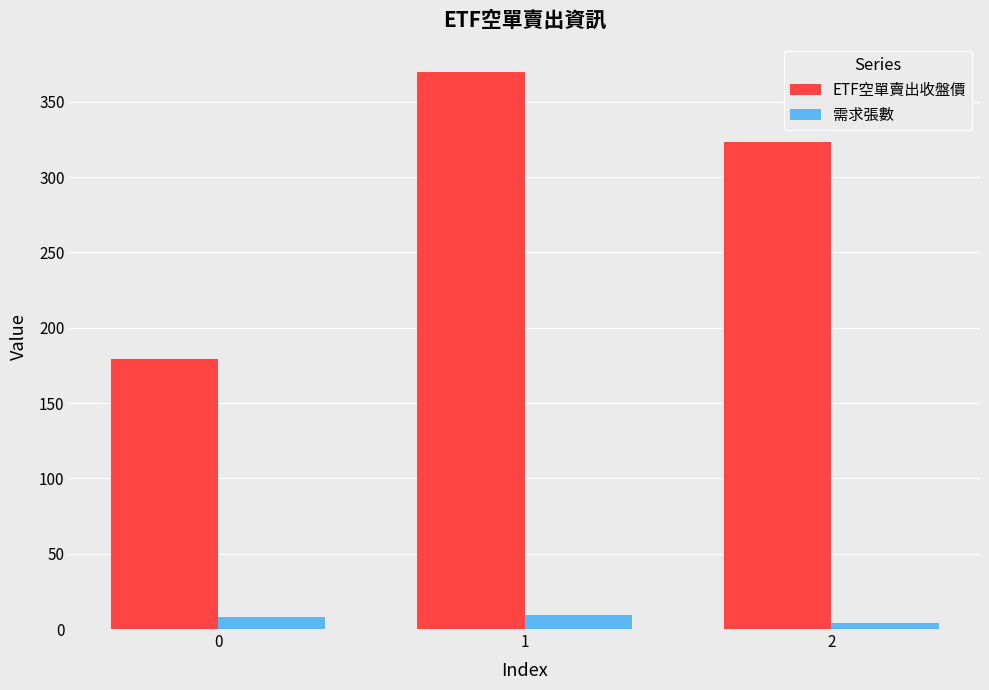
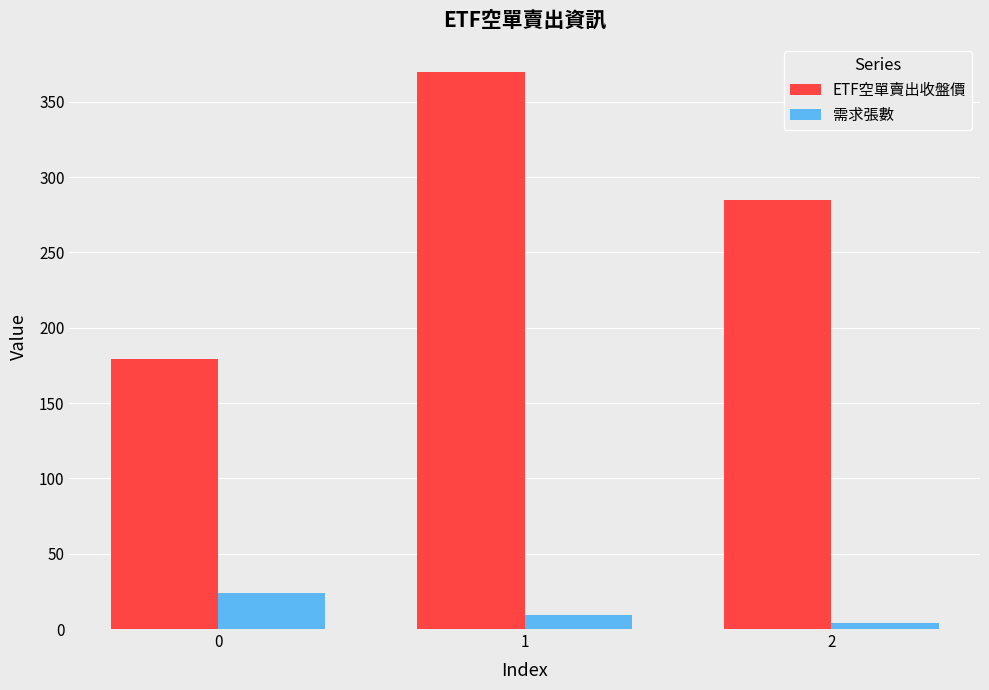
需求張數, 0: 8 -> 24
ETF空單賣出收盤價, 2: 323 -> 285
